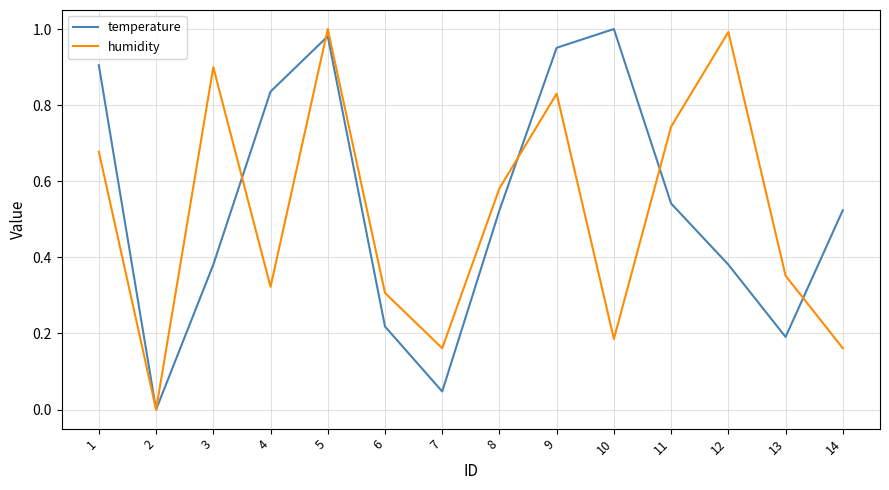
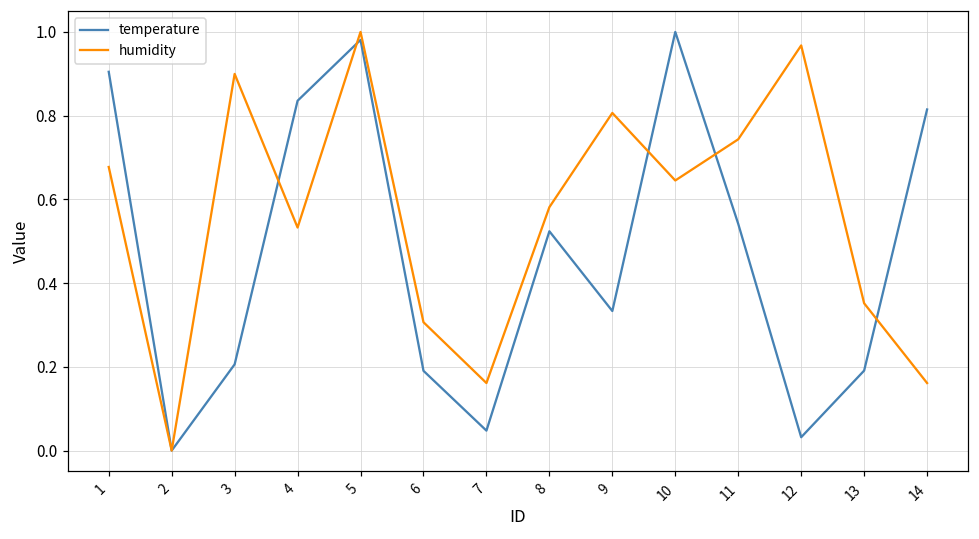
temperature, 3: 0.38 -> 0.21
humidity, 4: 0.32 -> 0.53
temperature, 6: 0.22 -> 0.19
temperature, 9: 0.95 -> 0.33
humidity, 9: 0.83 -> 0.81
humidity, 10: 0.19 -> 0.65
temperature, 12: 0.38 -> 0.03
humidity, 12: 0.99 -> 0.97
temperature, 14: 0.52 -> 0.81
